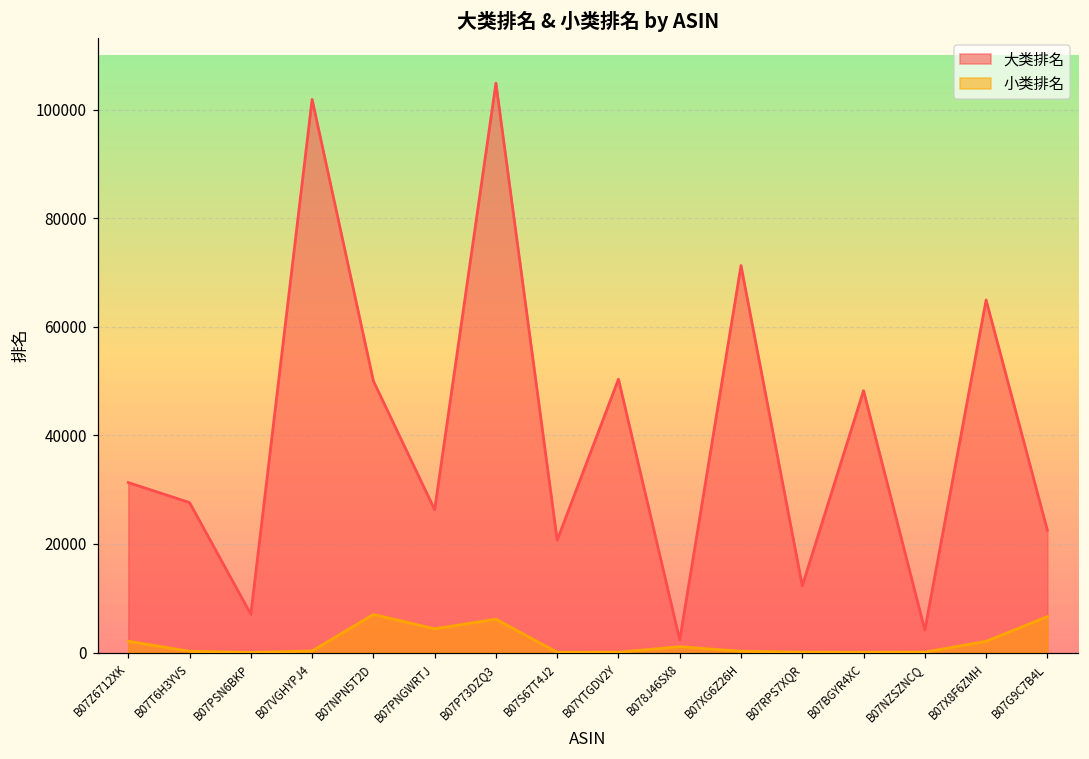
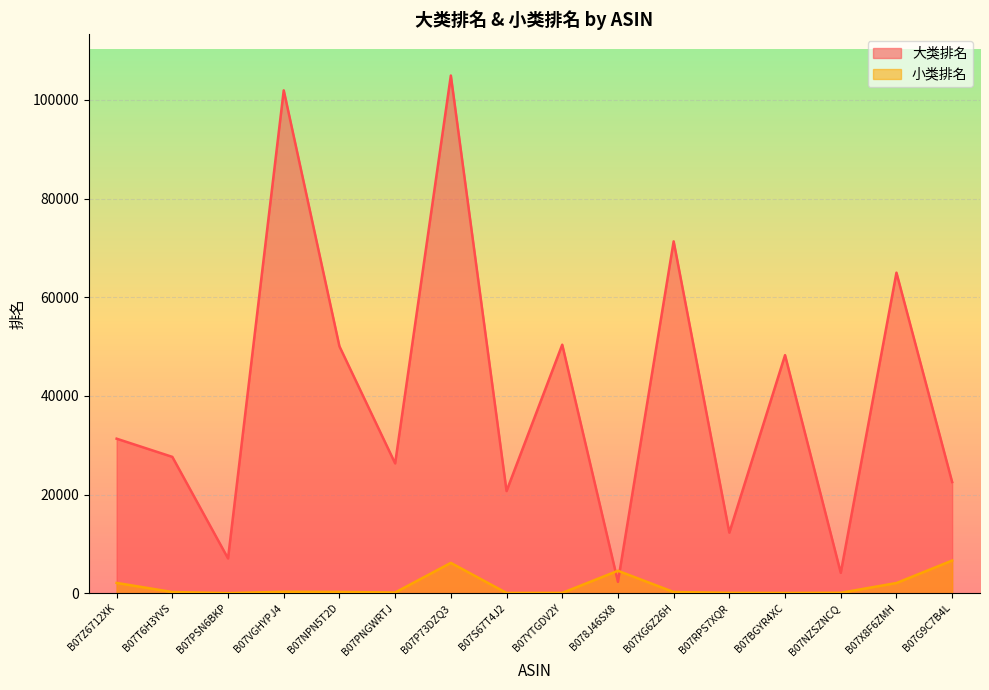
小类排名, B07NPN5T2D: 7000 -> 0
小类排名, B07PNGWRTJ: 4000 -> 0
小类排名, B078J46SX8: 1000 -> 5000
